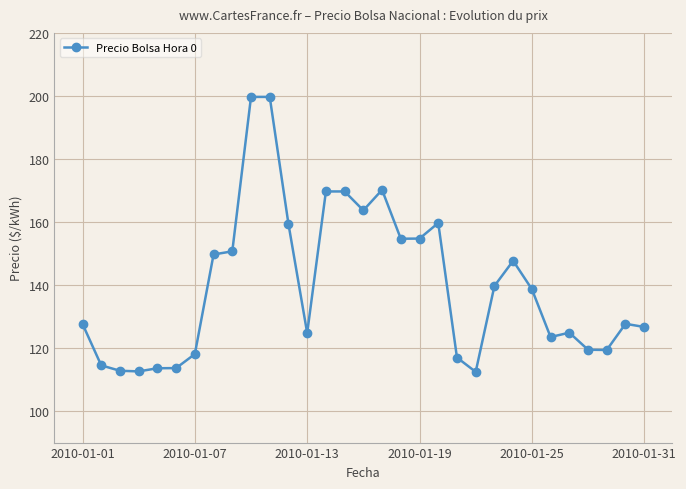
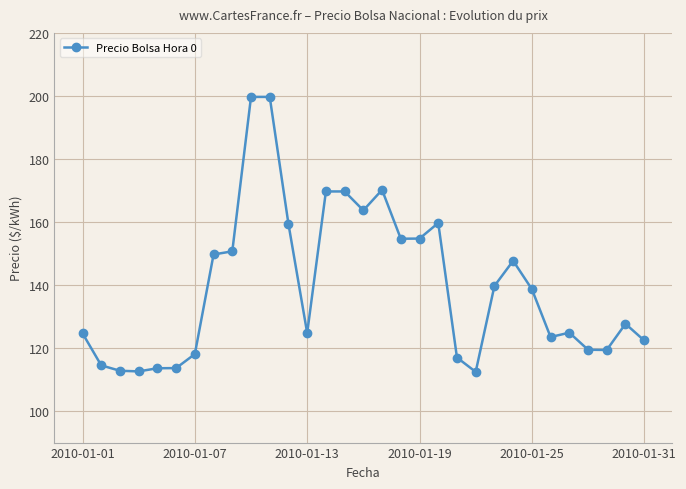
2010-01-01: 128 -> 125
2010-01-31: 127 -> 122
